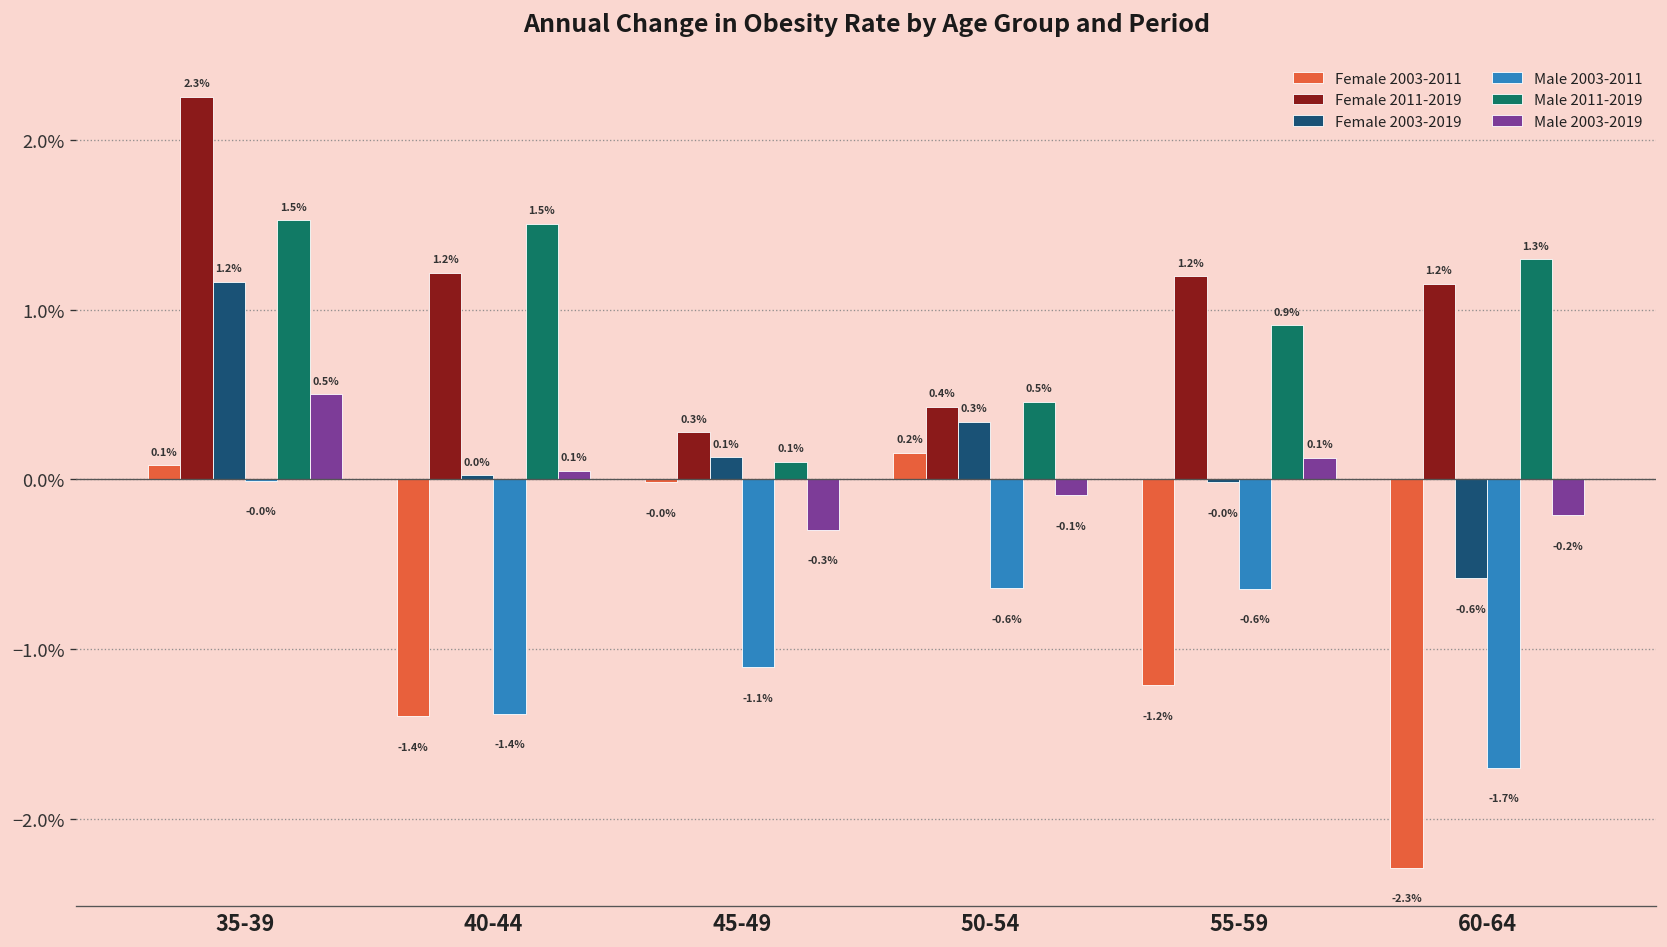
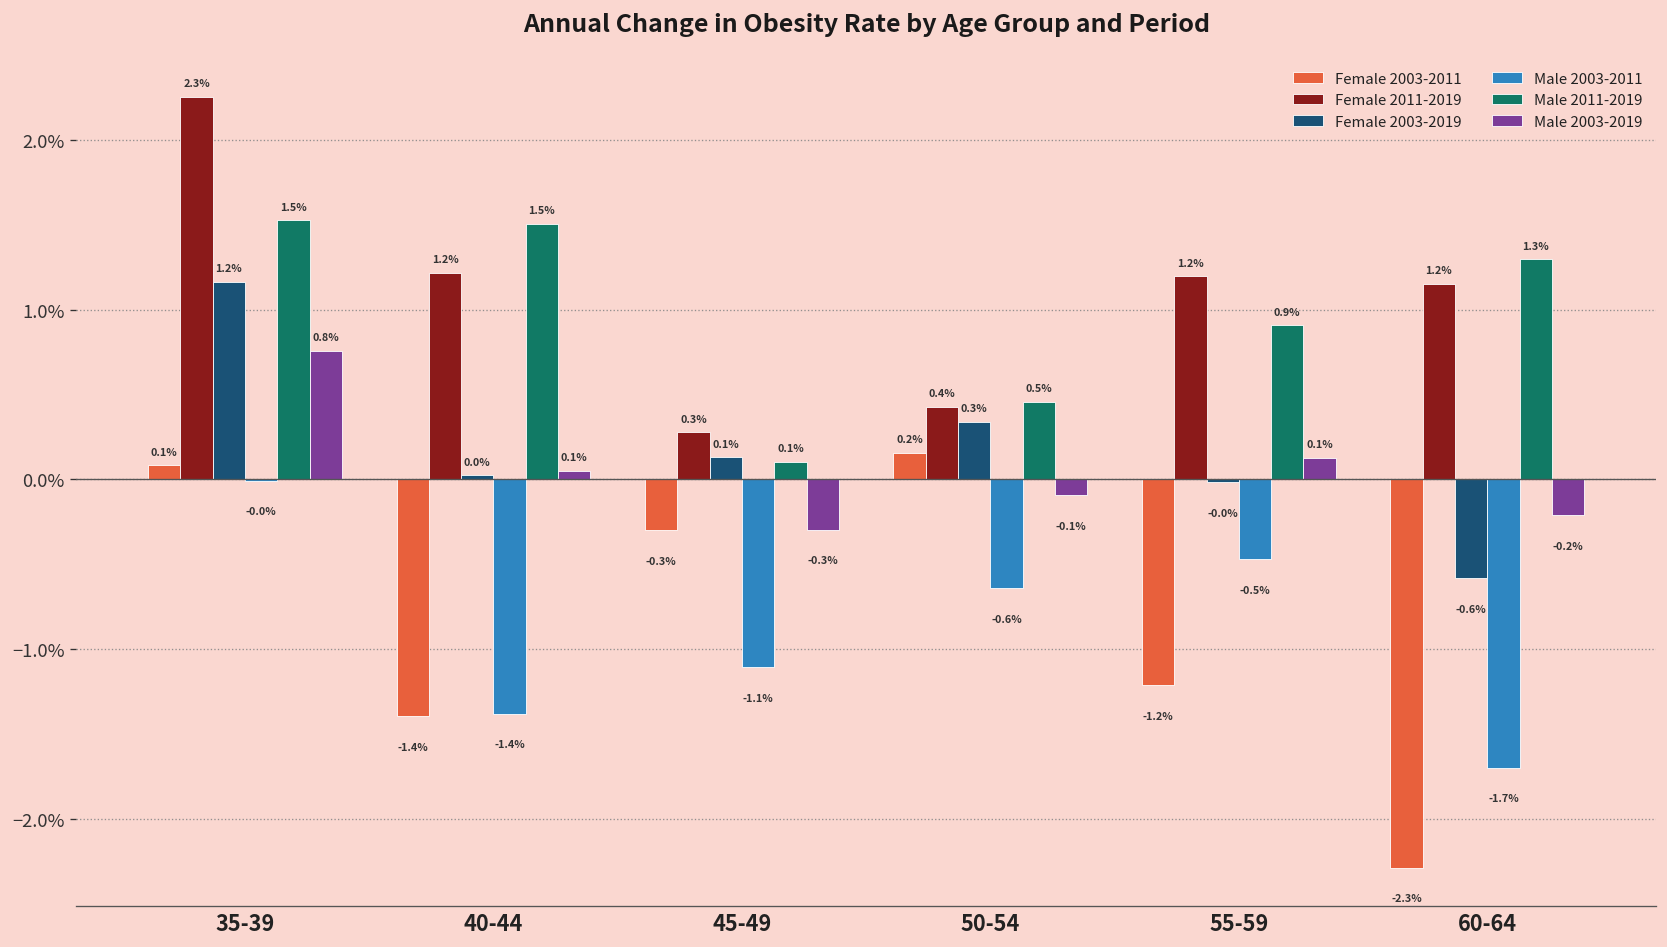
Male 2003-2019, 35-39: 0.5% -> 0.8%
Female 2003-2011, 45-49: -0.0% -> -0.3%
Male 2003-2011, 55-59: -0.6% -> -0.5%
